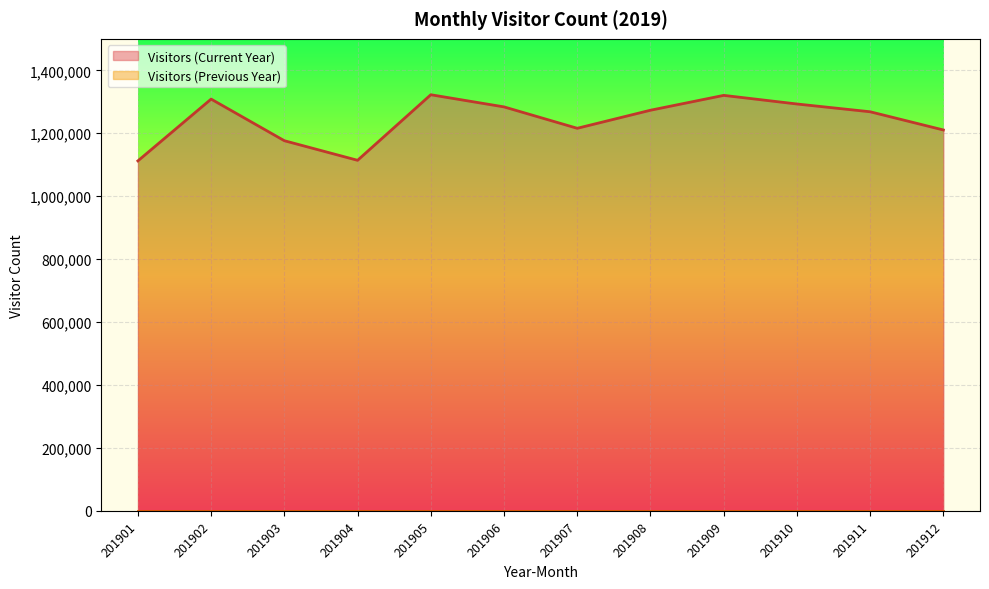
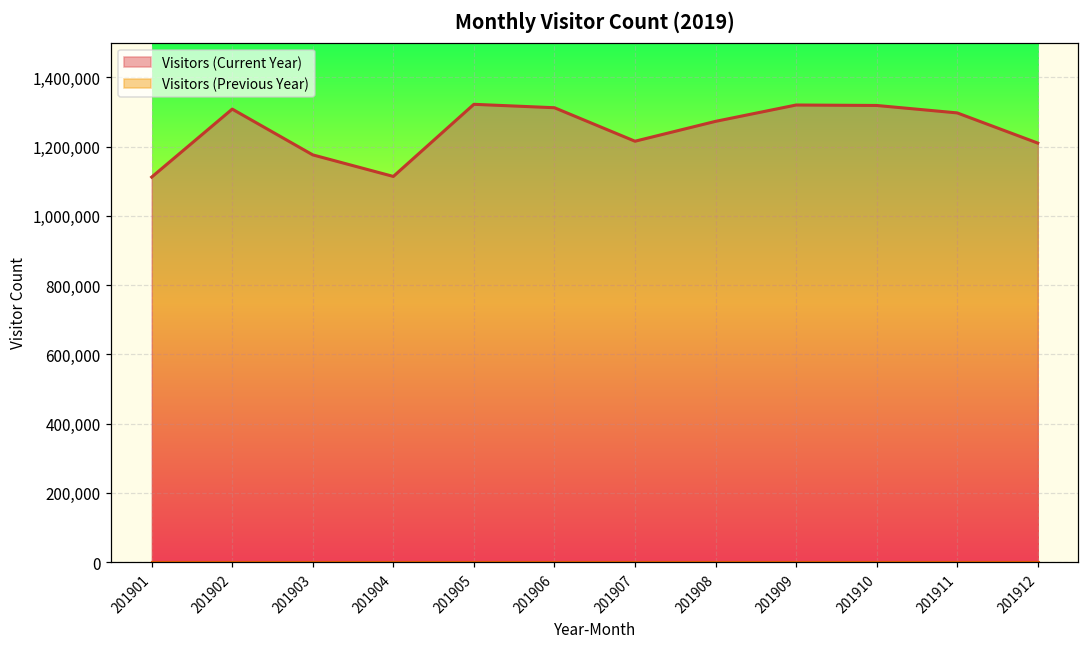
Visitors (Current Year), 201906: 1,280,000 -> 1,310,000
Visitors (Current Year), 201910: 1,290,000 -> 1,320,000
Visitors (Current Year), 201911: 1,270,000 -> 1,300,000
